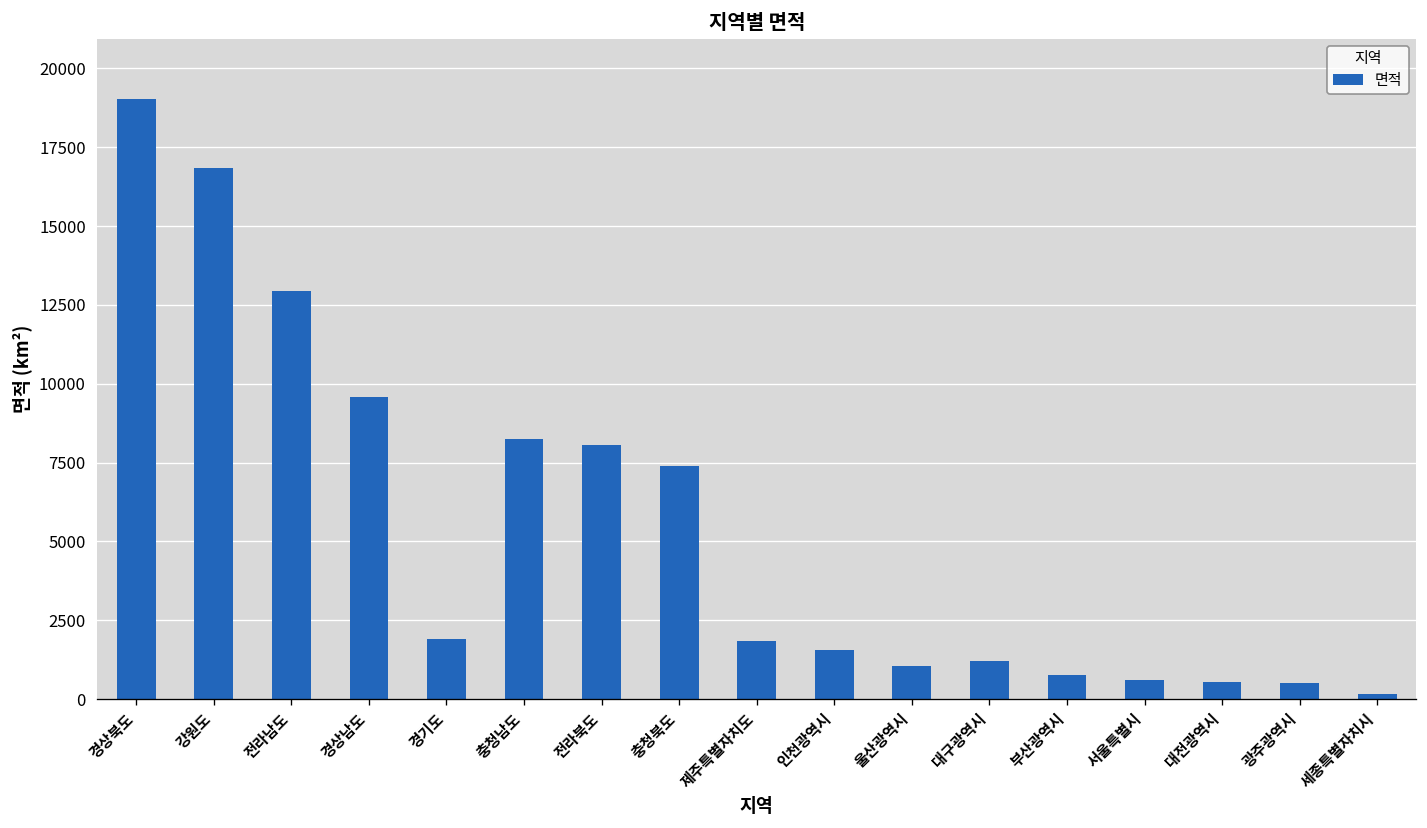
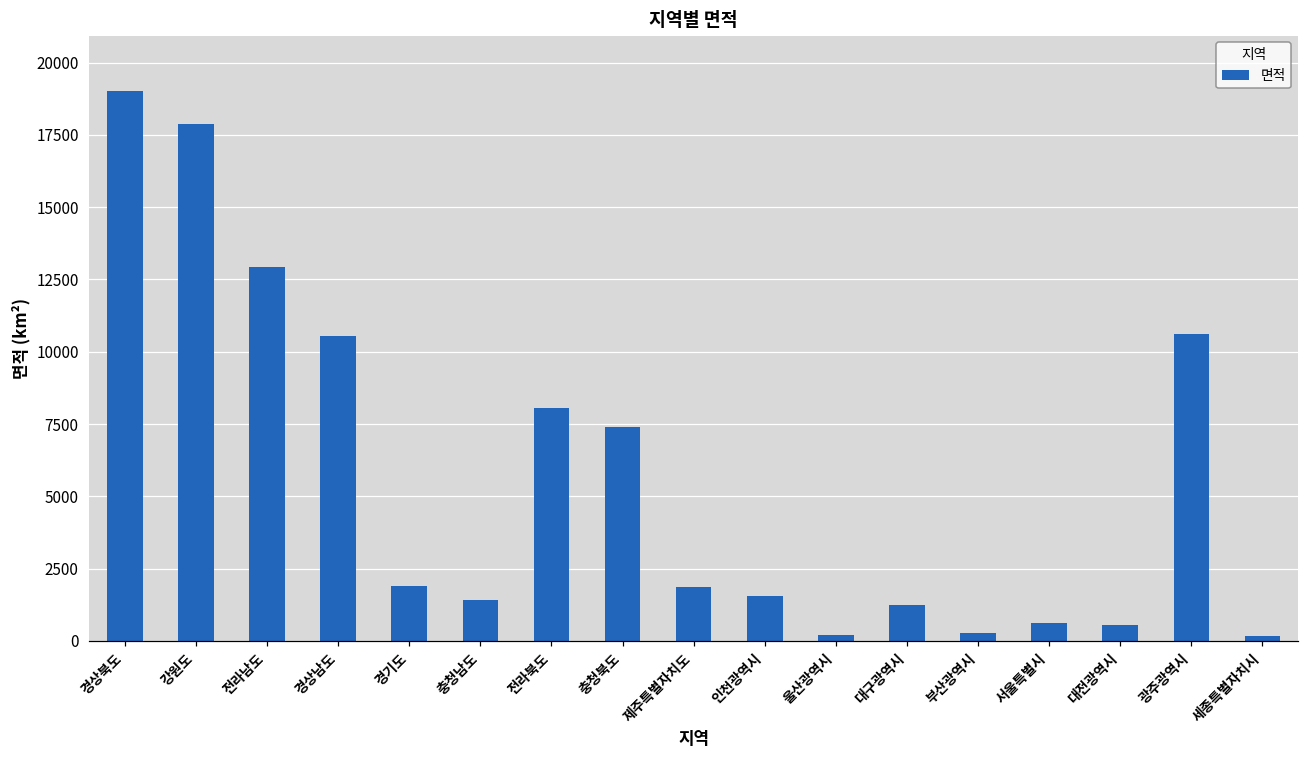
강원도: 16800 -> 17900
경상남도: 9600 -> 10500
충청남도: 8200 -> 1400
울산광역시: 1100 -> 200
부산광역시: 800 -> 300
광주광역시: 500 -> 10600
